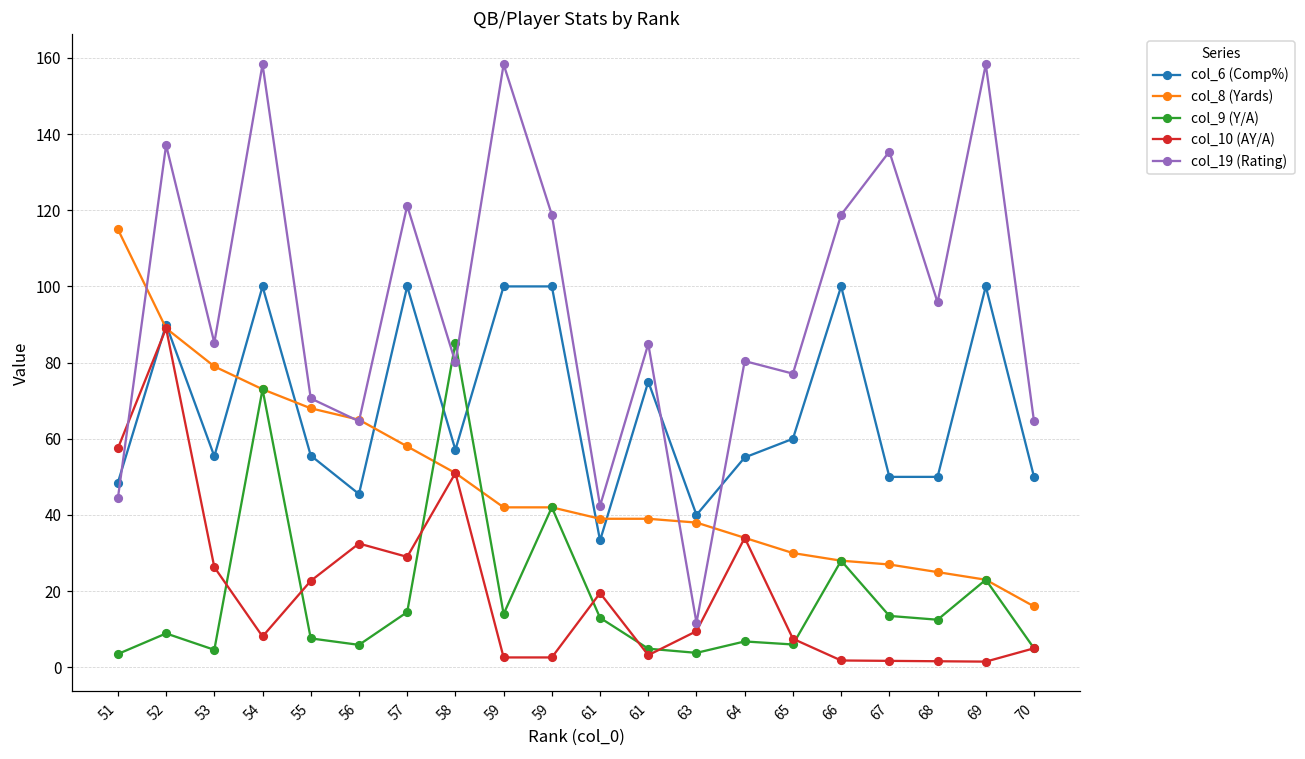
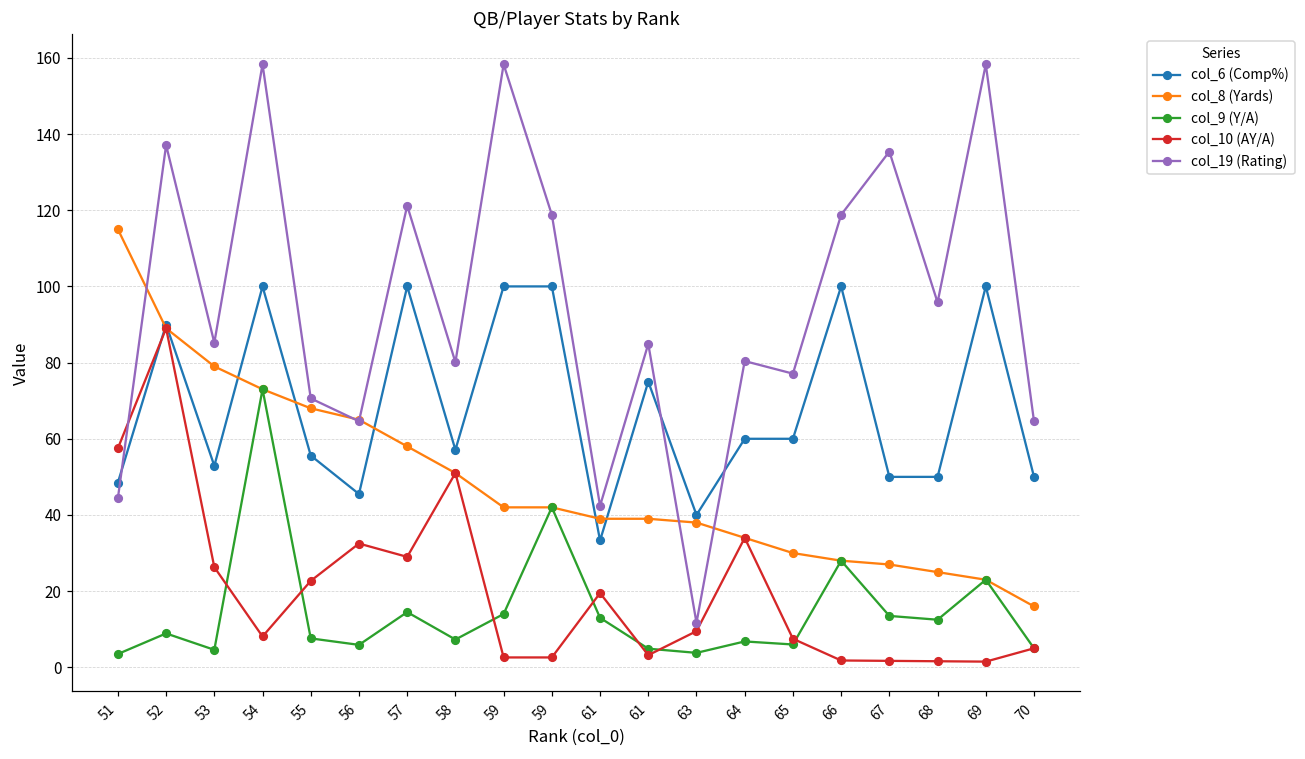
col_6 (Comp%), 53: 55 -> 53
col_9 (Y/A), 58: 85 -> 7
col_6 (Comp%), 64: 55 -> 60
